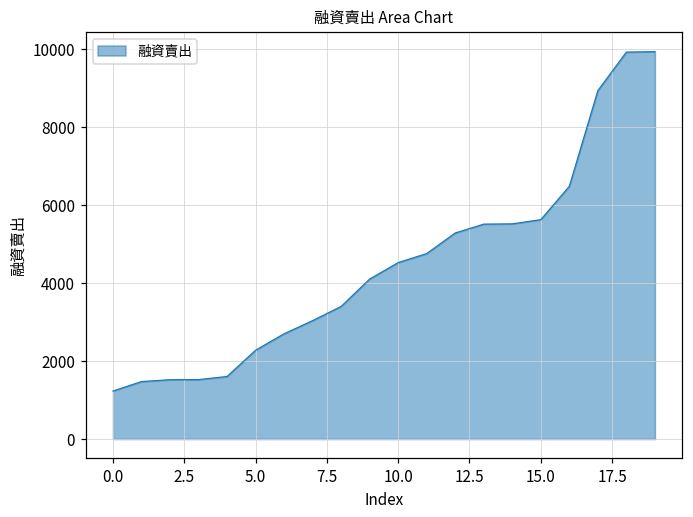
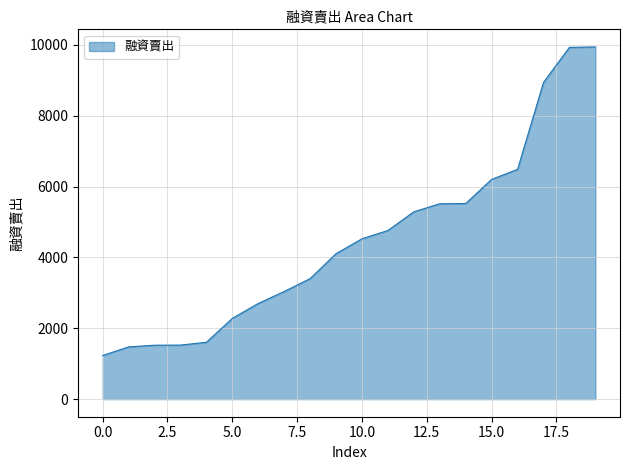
15.0: 5600 -> 6200
